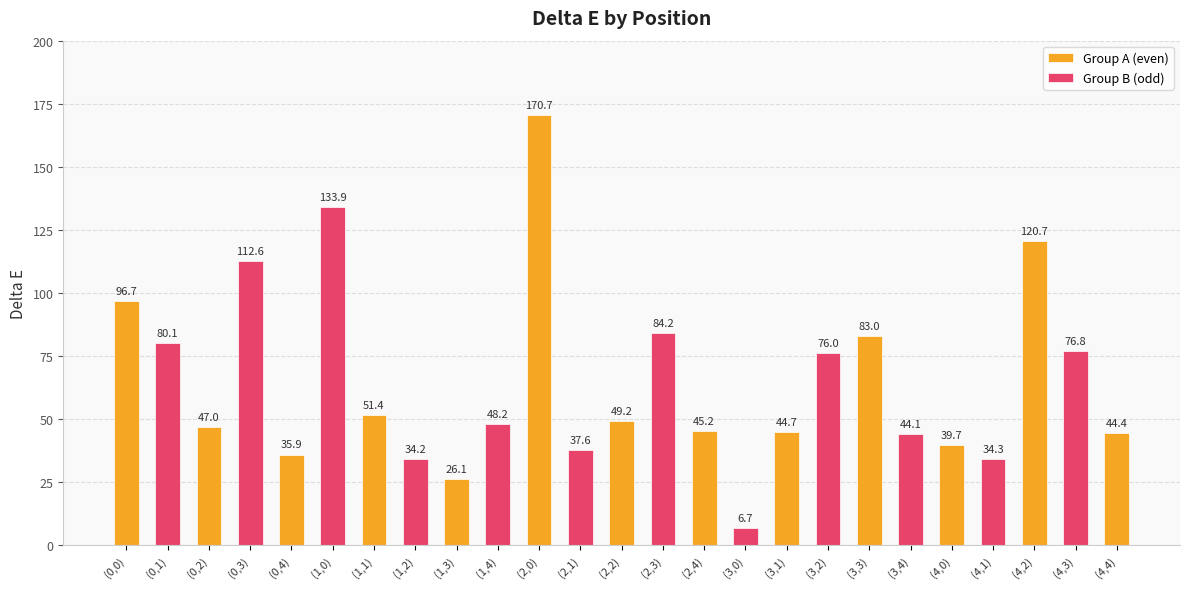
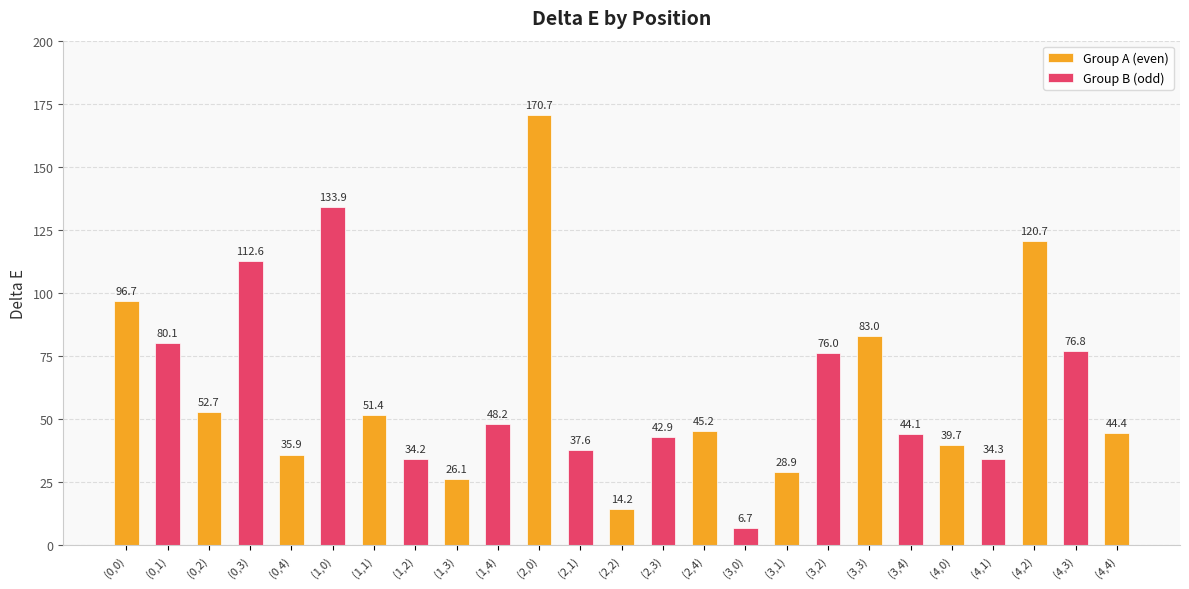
Group A (even), (0,2): 47.0 -> 52.7
Group A (even), (2,2): 49.2 -> 14.2
Group B (odd), (2,3): 84.2 -> 42.9
Group A (even), (3,1): 44.7 -> 28.9
